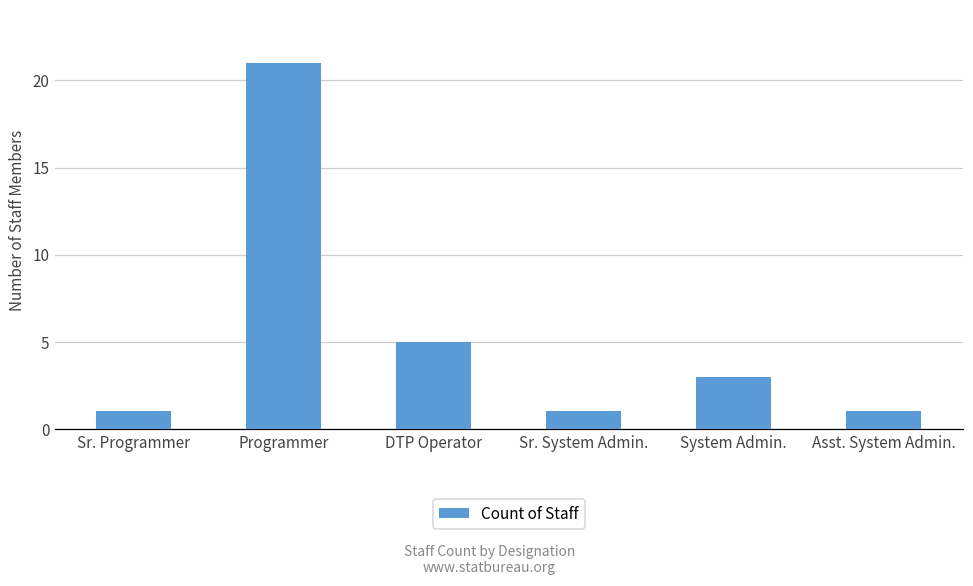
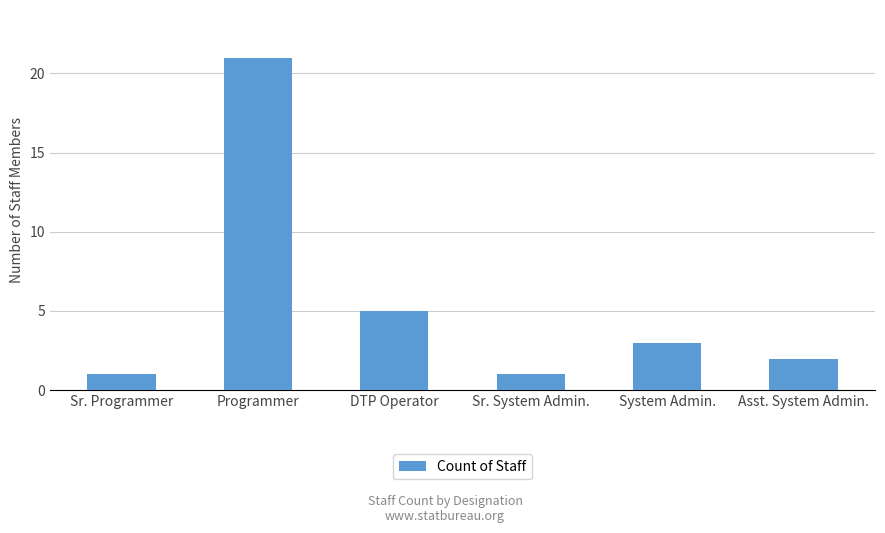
Asst. System Admin.: 1 -> 2
